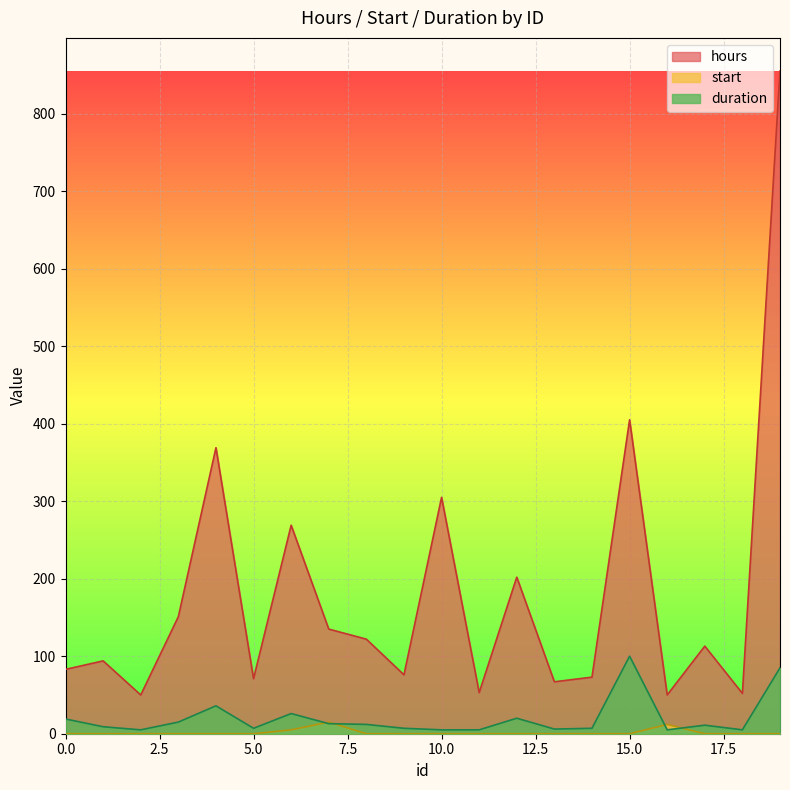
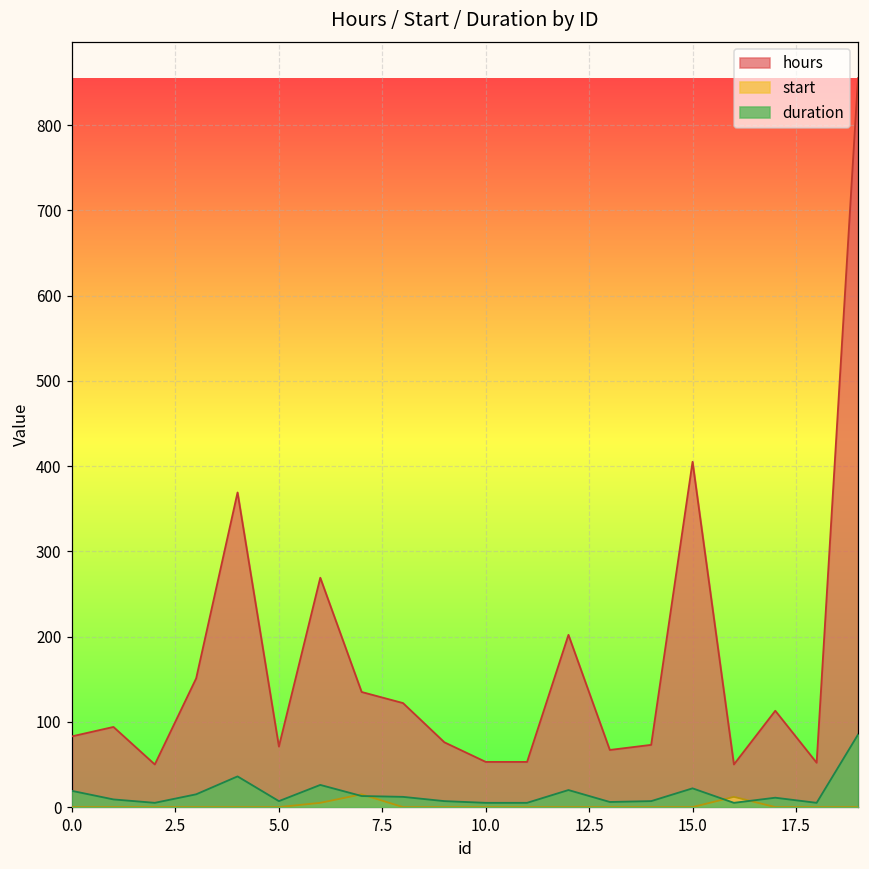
hours, 10.0: 310 -> 50
duration, 15.0: 100 -> 20
